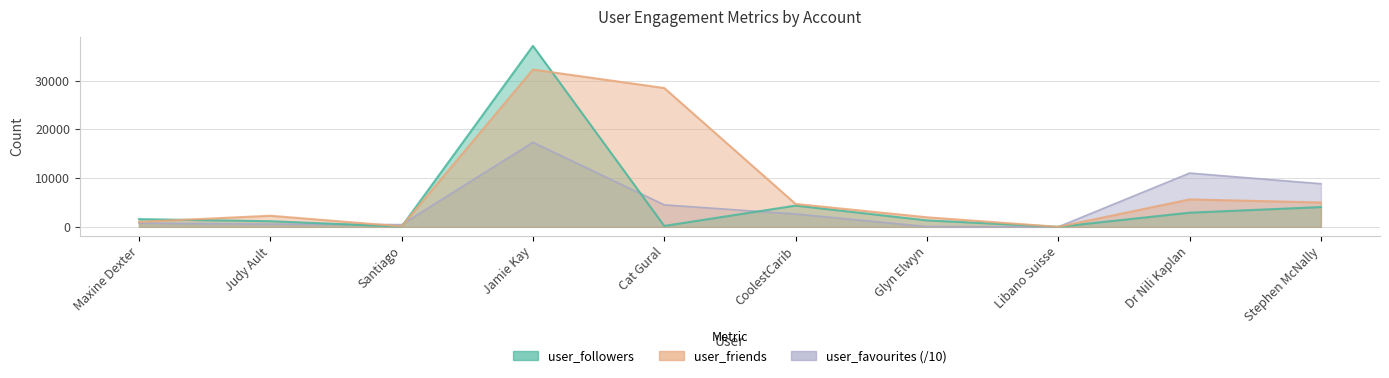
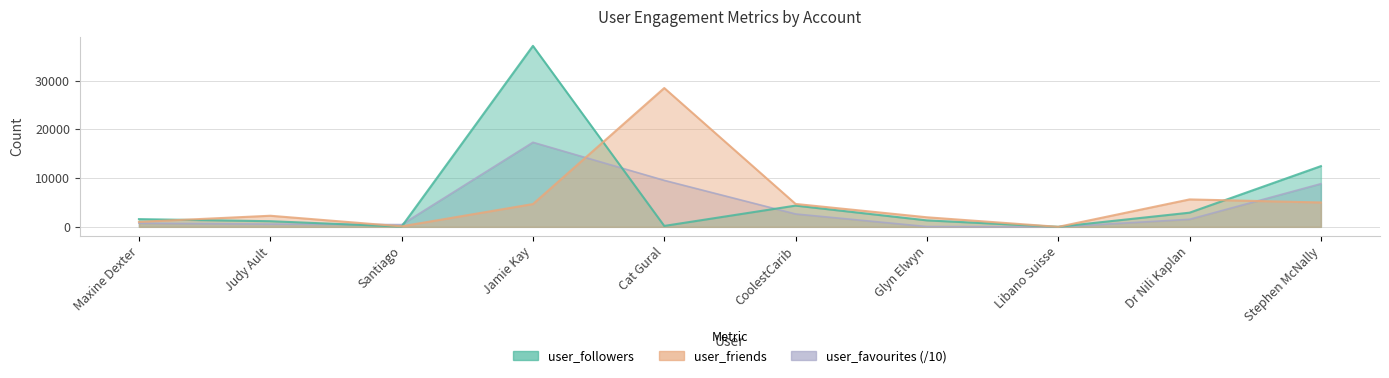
user_friends, Jamie Kay: 32000 -> 5000
user_favourites (/10), Cat Gural: 5000 -> 10000
user_favourites (/10), Dr Nili Kaplan: 11000 -> 2000
user_followers, Stephen McNally: 4000 -> 12000
